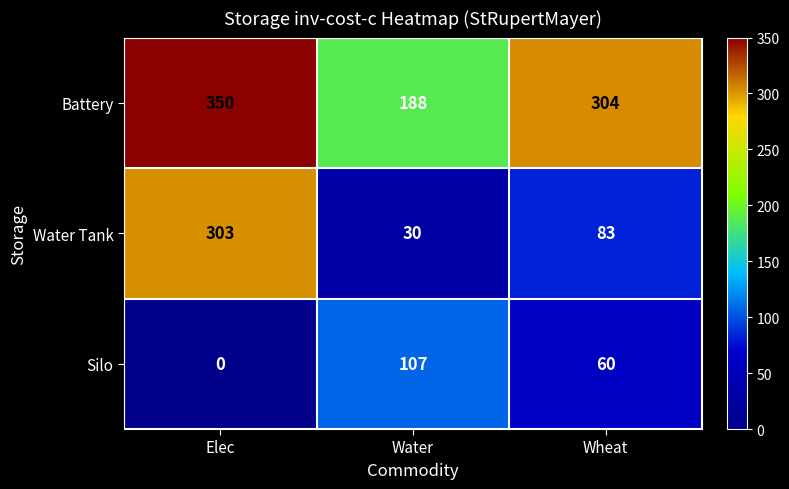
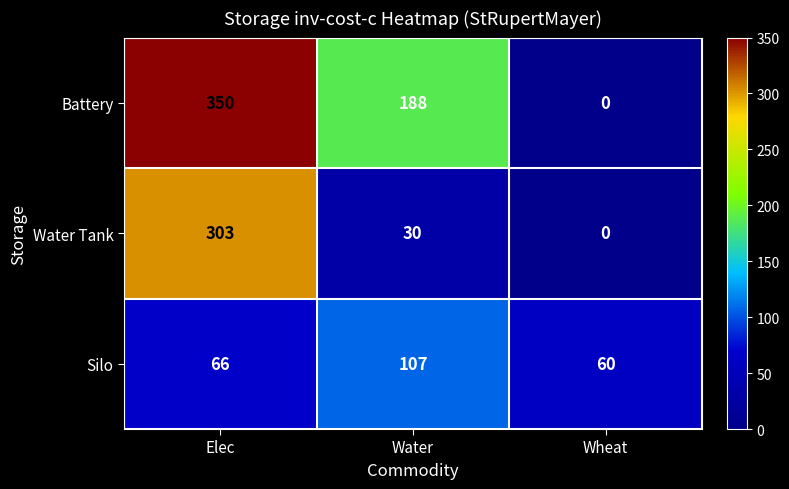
Battery, Wheat: 304 -> 0
Water Tank, Wheat: 83 -> 0
Silo, Elec: 0 -> 66
